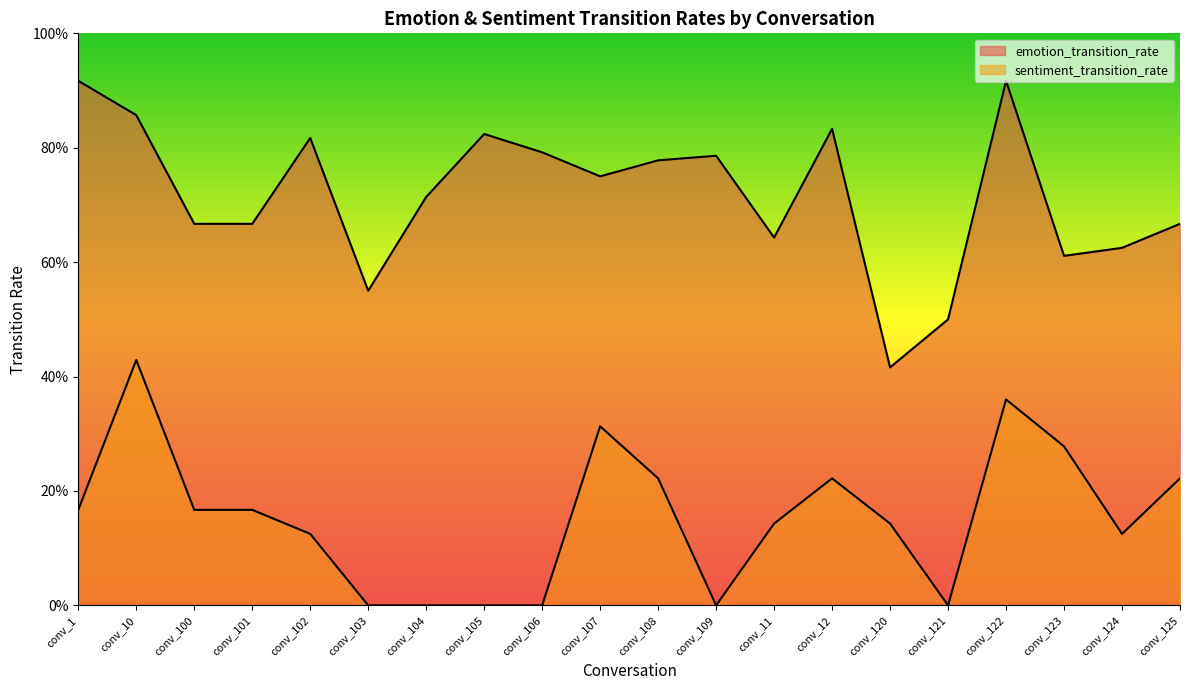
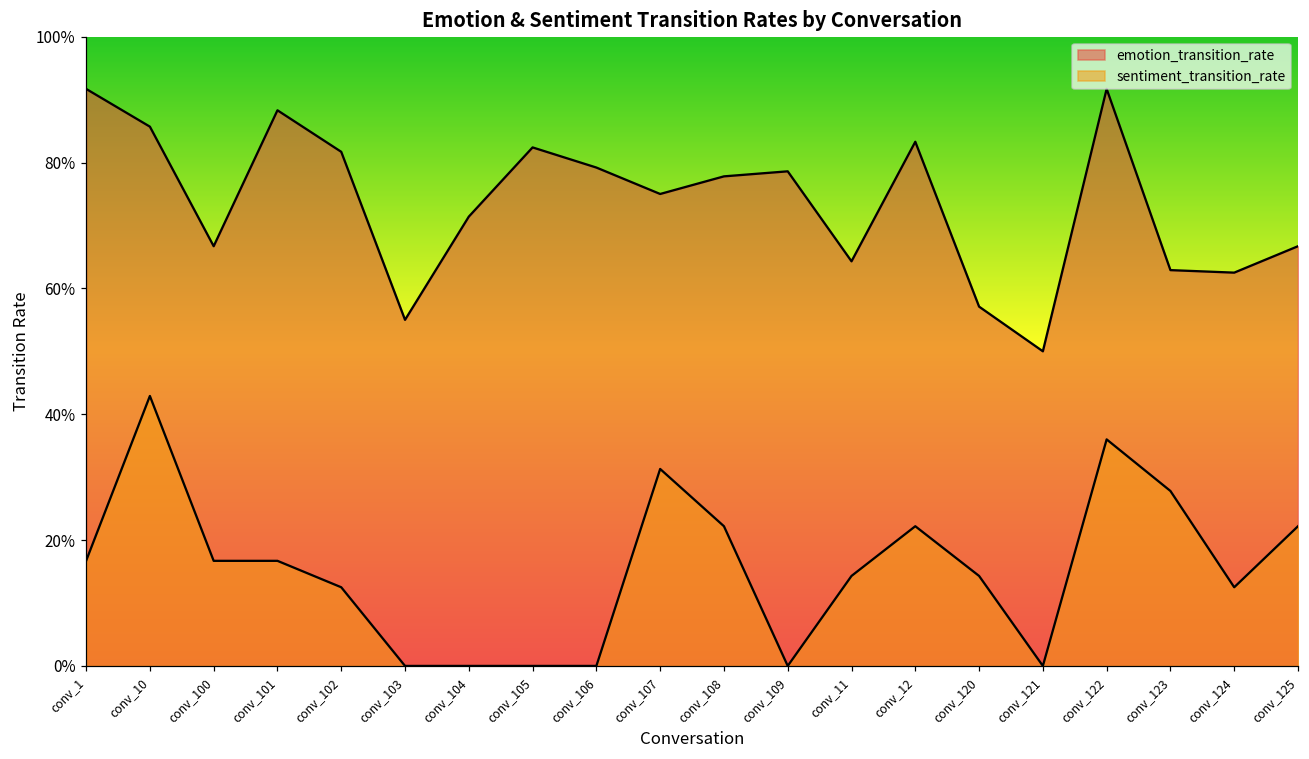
emotion_transition_rate, conv_101: 67% -> 88%
emotion_transition_rate, conv_120: 42% -> 57%
emotion_transition_rate, conv_123: 61% -> 63%
